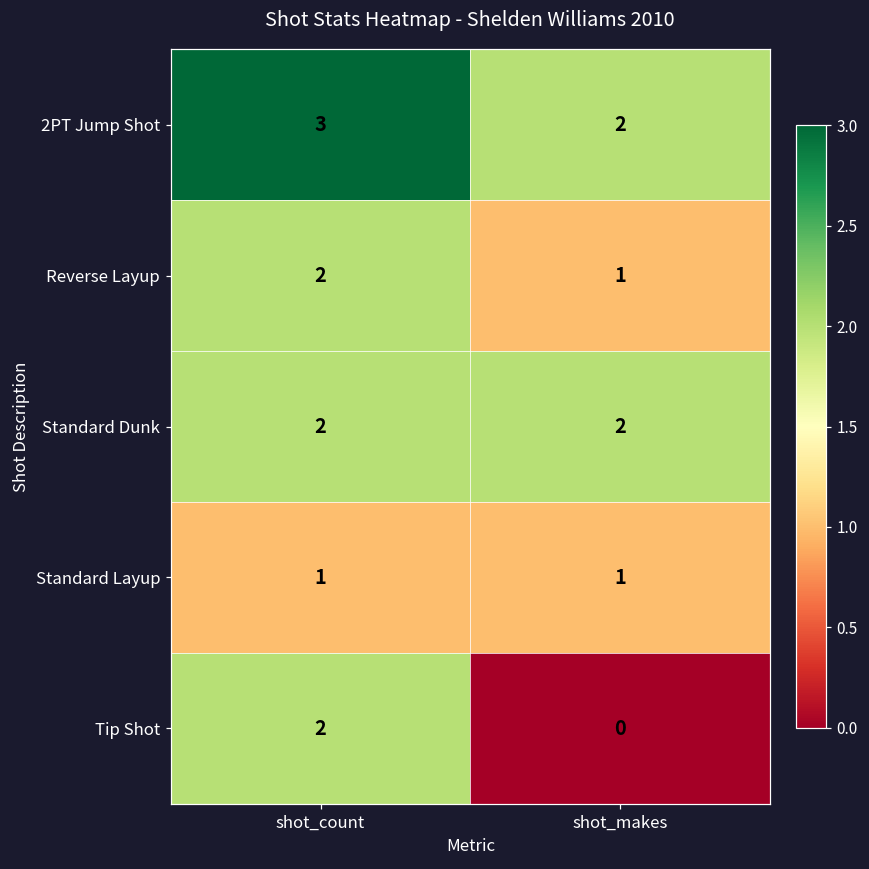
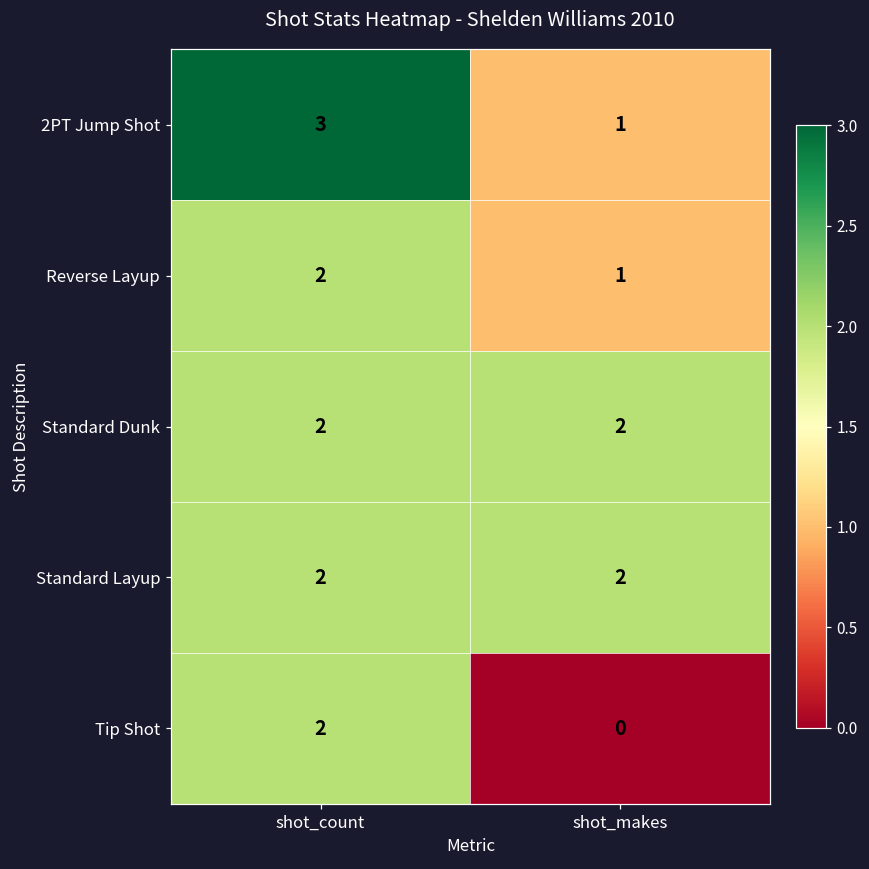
2PT Jump Shot, shot_makes: 2 -> 1
Standard Layup, shot_count: 1 -> 2
Standard Layup, shot_makes: 1 -> 2
